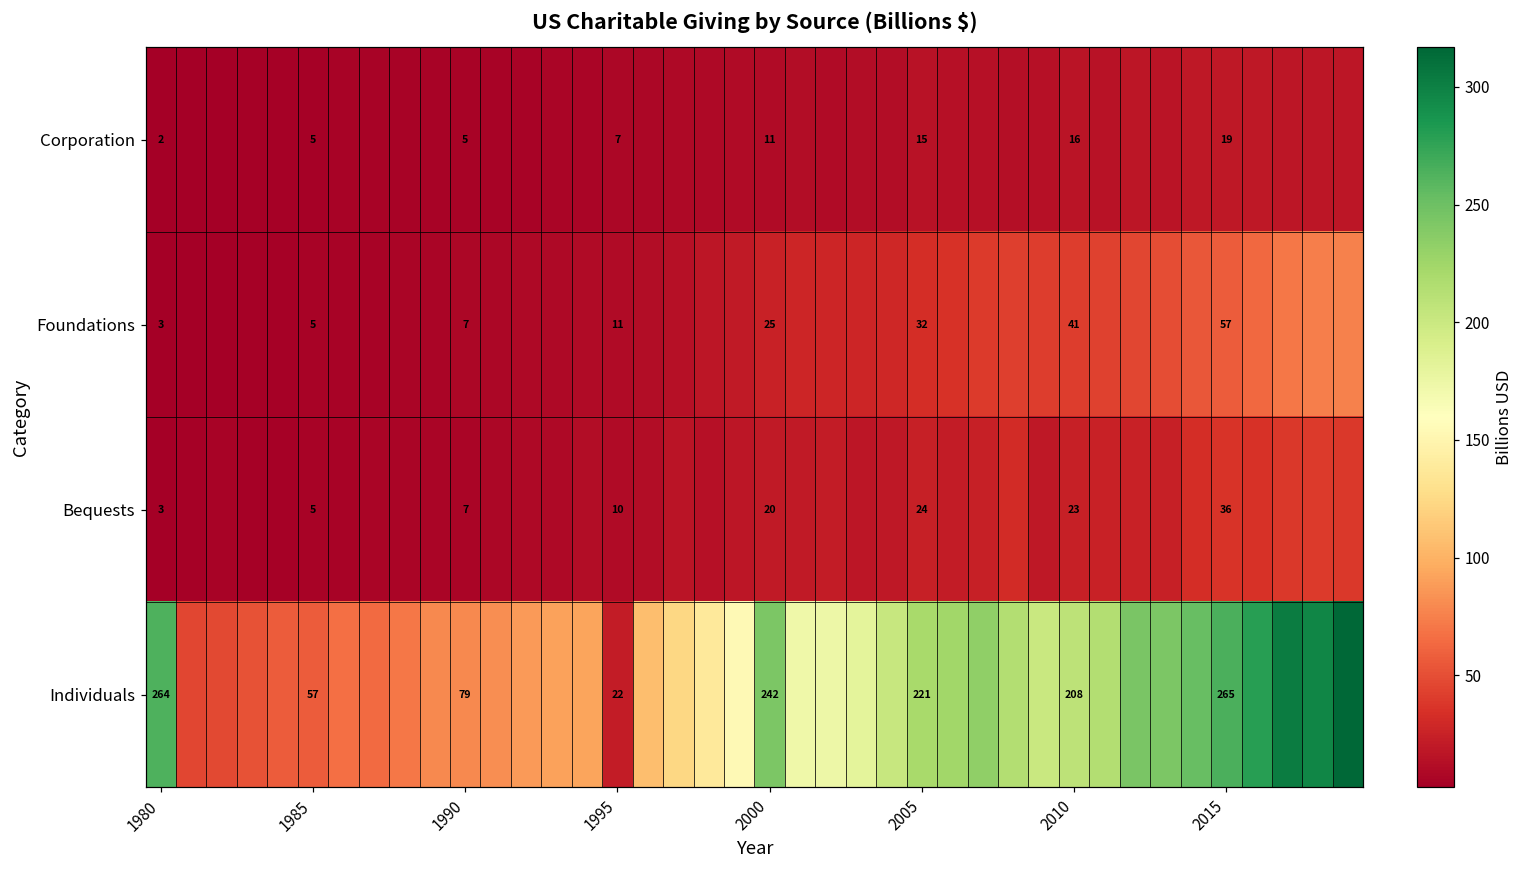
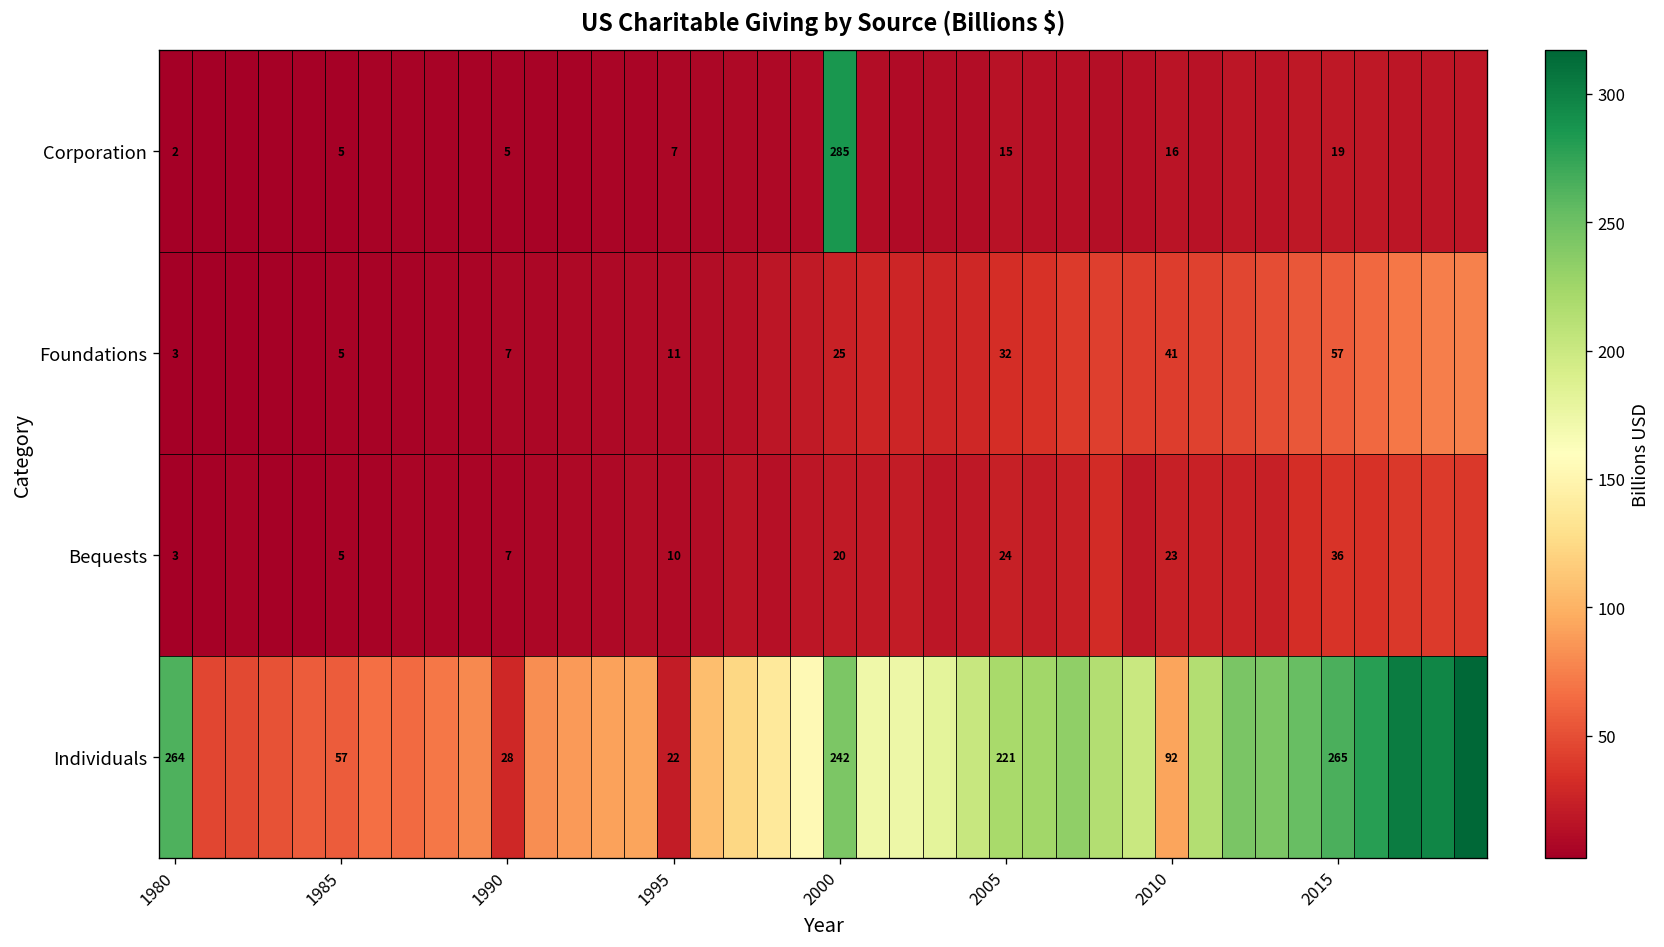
Corporation, 2000: 11 -> 285
Individuals, 1990: 79 -> 28
Individuals, 2010: 208 -> 92
